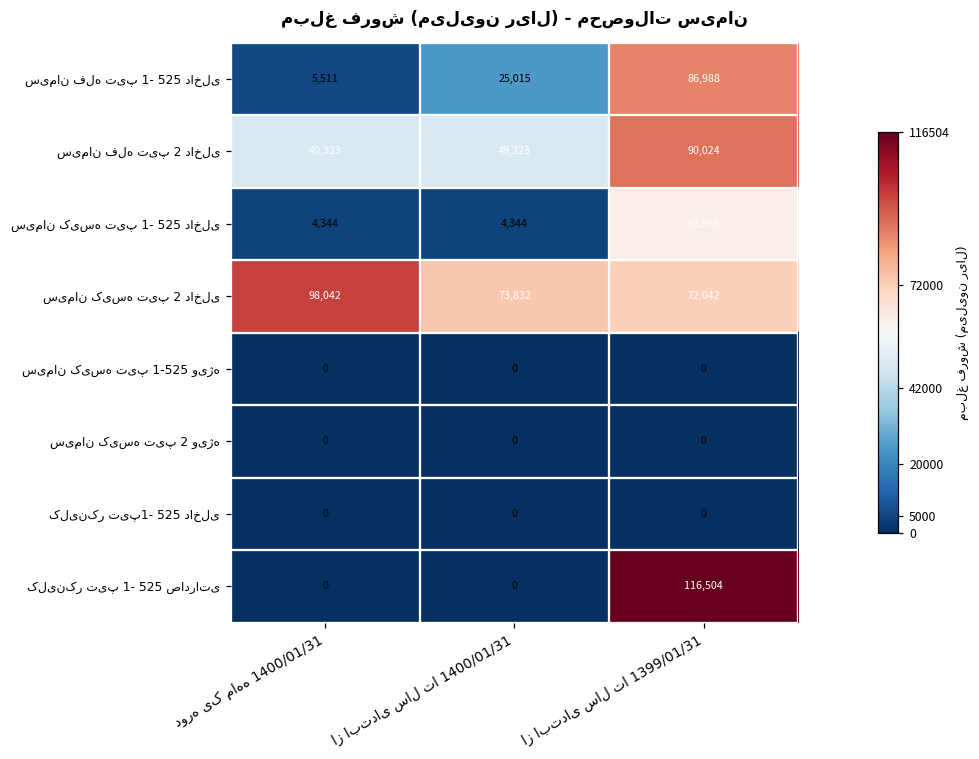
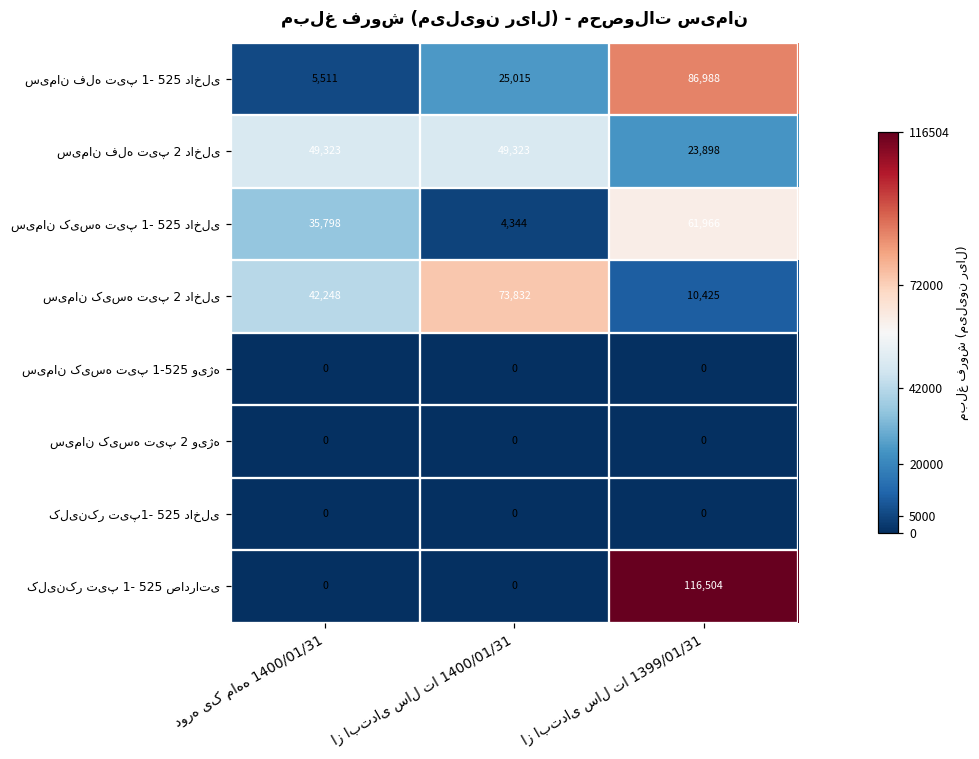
سیمان فله تیپ 2 داخلی, از ابتدای سال تا 1399/01/31: 90,024 -> 23,898
سیمان کیسه تیپ 1- 525 داخلی, دوره یک ماهه 1400/01/31: 4,344 -> 35,798
سیمان کیسه تیپ 2 داخلی, دوره یک ماهه 1400/01/31: 98,042 -> 42,248
سیمان کیسه تیپ 2 داخلی, از ابتدای سال تا 1399/01/31: 72,042 -> 10,425
